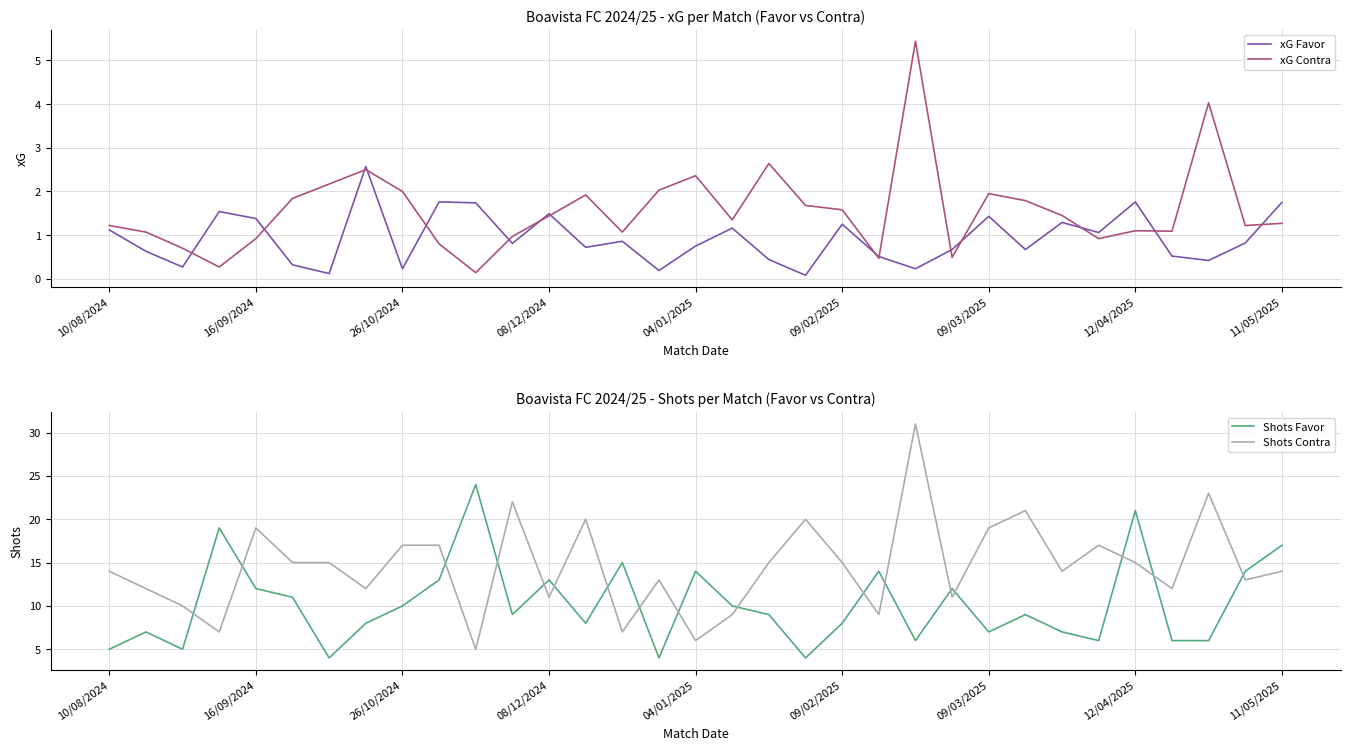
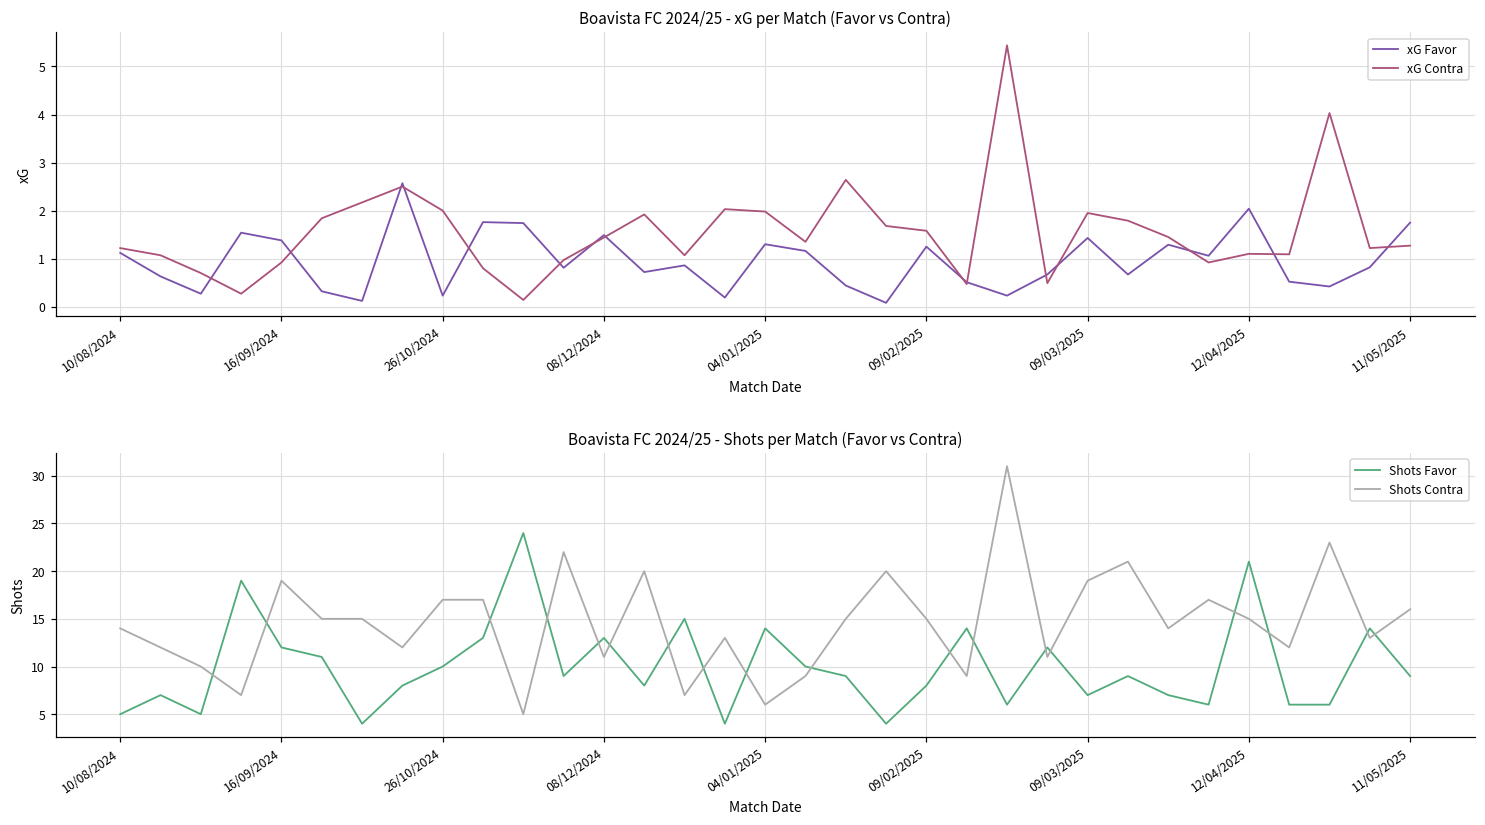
Boavista FC 2024/25 - xG per Match (Favor vs Contra), xG Favor, 04/01/2025: 0.8 -> 1.3
Boavista FC 2024/25 - xG per Match (Favor vs Contra), xG Contra, 04/01/2025: 2.4 -> 2.0
Boavista FC 2024/25 - xG per Match (Favor vs Contra), xG Favor, 12/04/2025: 1.8 -> 2.0
Boavista FC 2024/25 - Shots per Match (Favor vs Contra), Shots Favor, 11/05/2025: 17 -> 9
Boavista FC 2024/25 - Shots per Match (Favor vs Contra), Shots Contra, 11/05/2025: 14 -> 16
